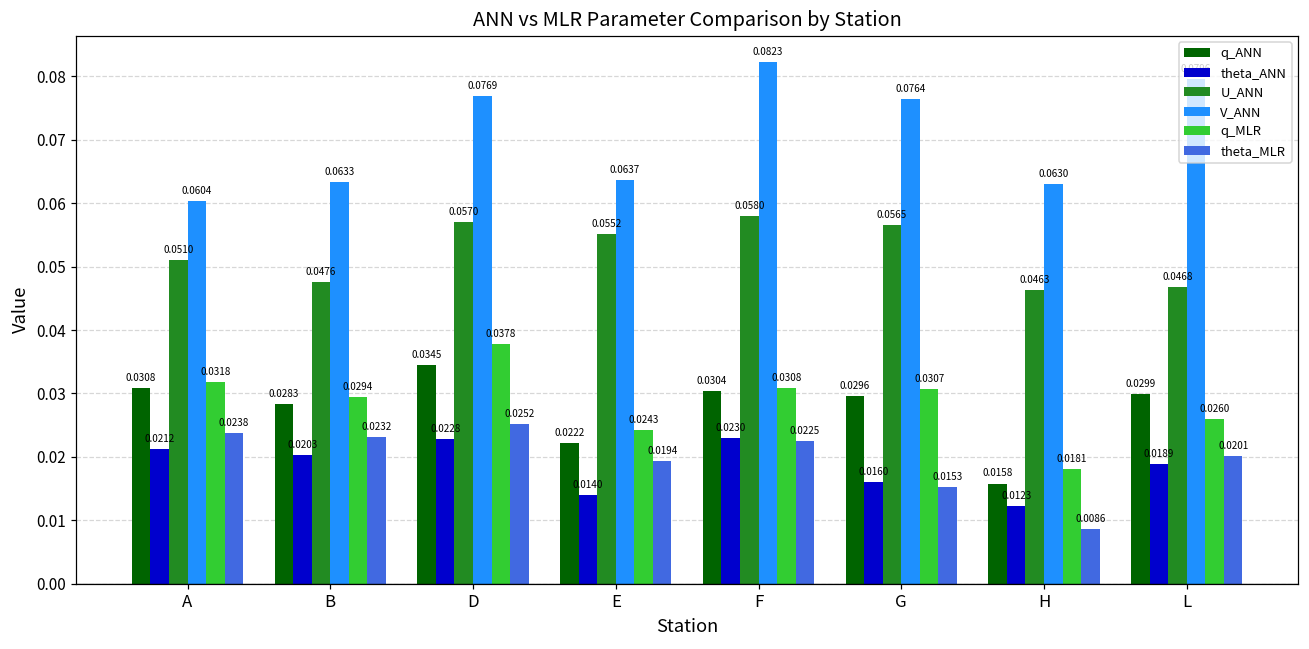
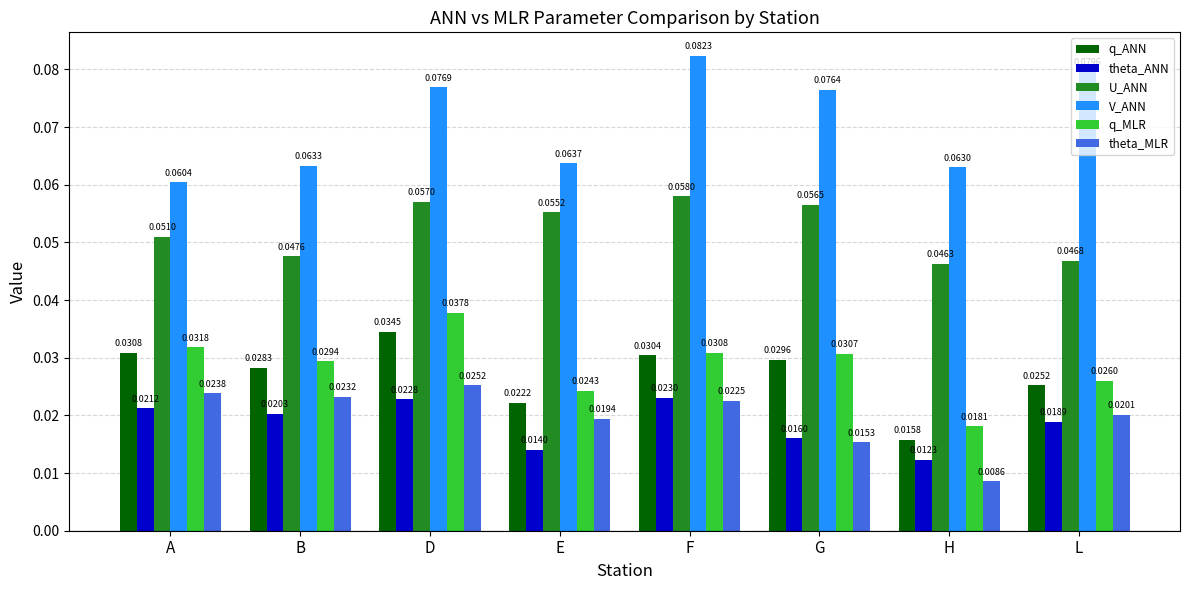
q_ANN, L: 0.0299 -> 0.0252
